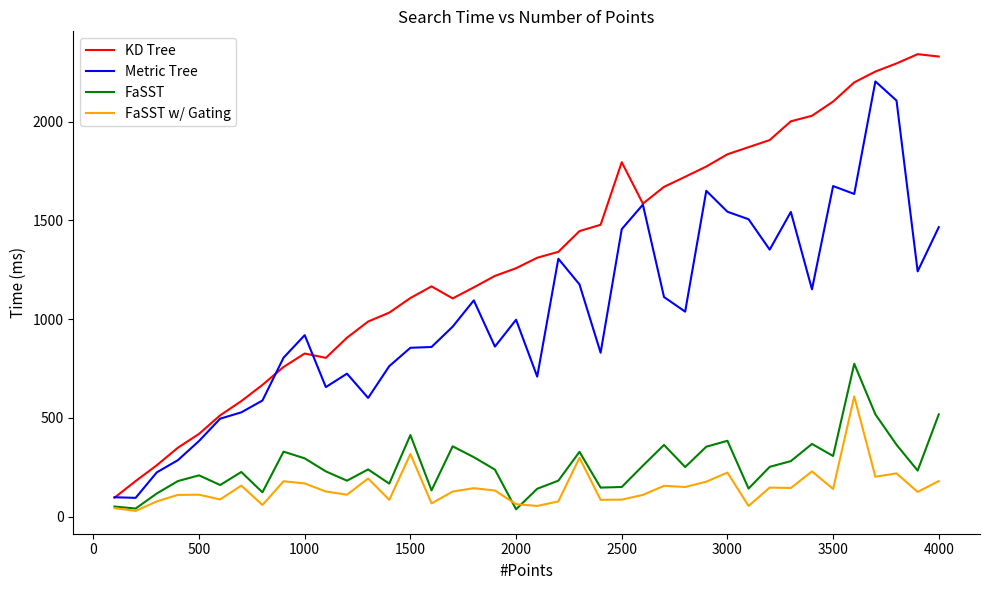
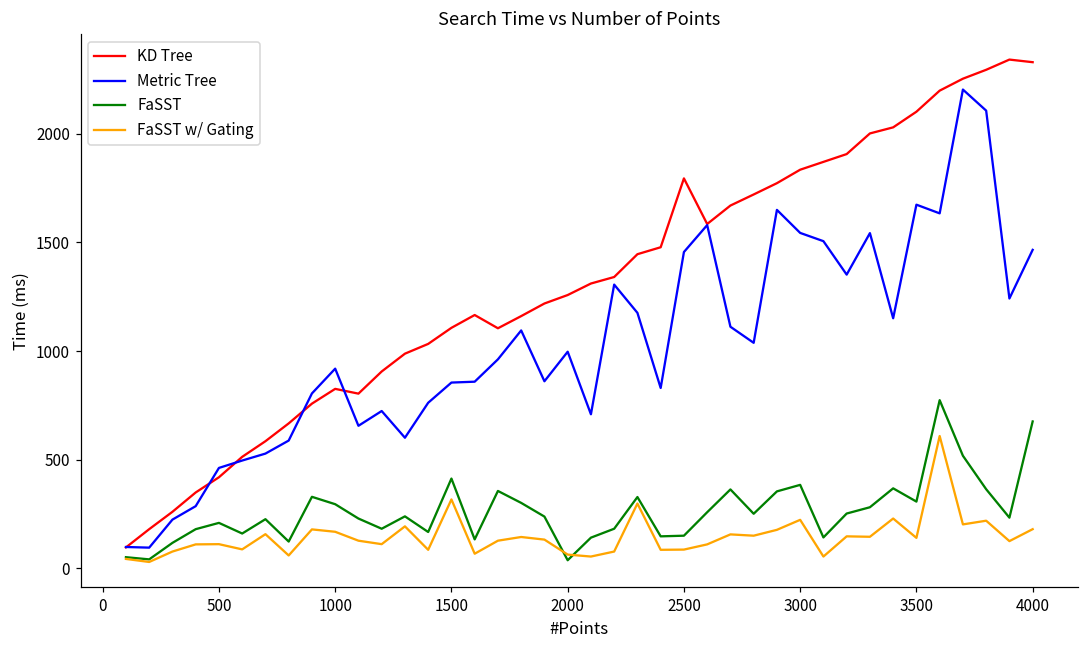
Metric Tree, 500: 380 -> 460
FaSST, 4000: 520 -> 680
